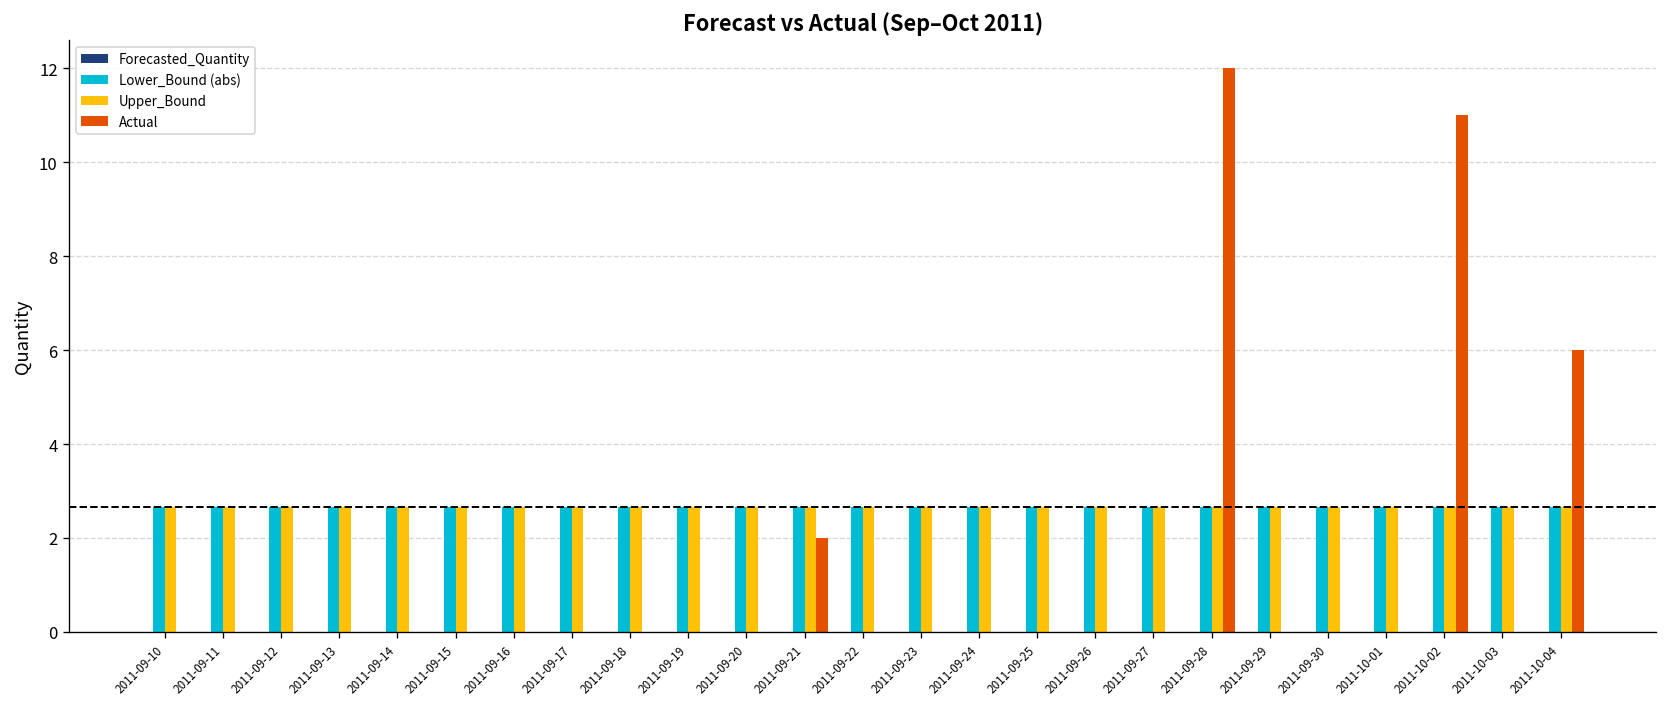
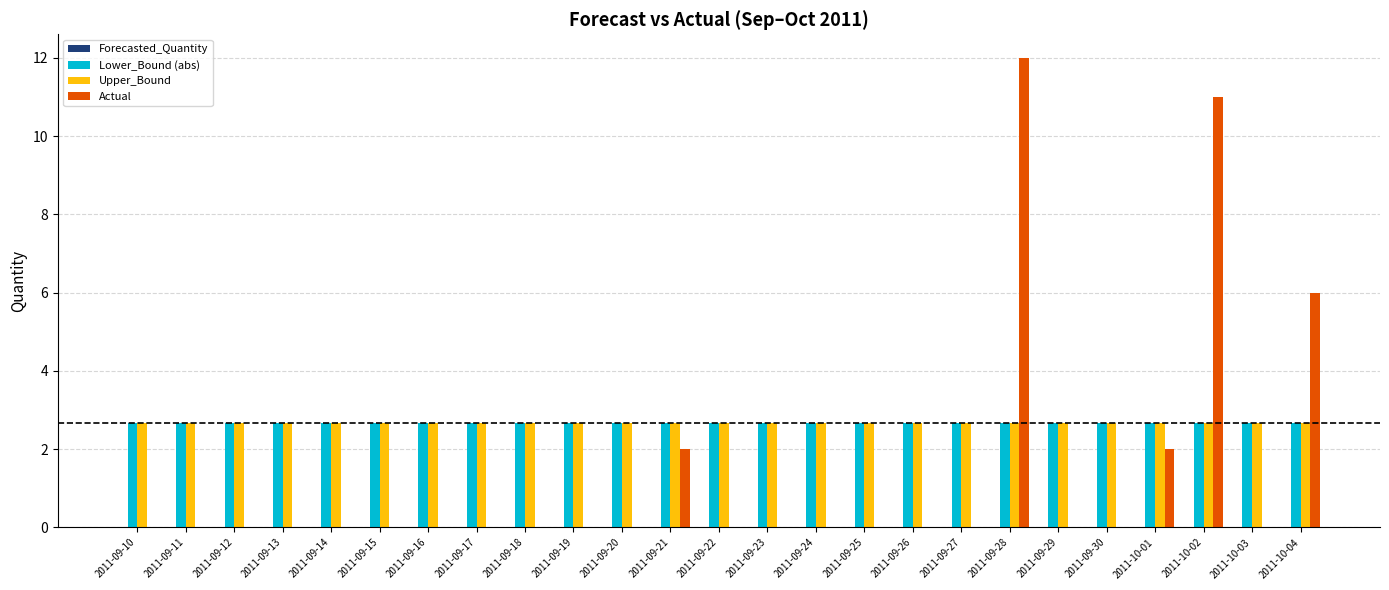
Actual, 2011-10-01: 0 -> 2
